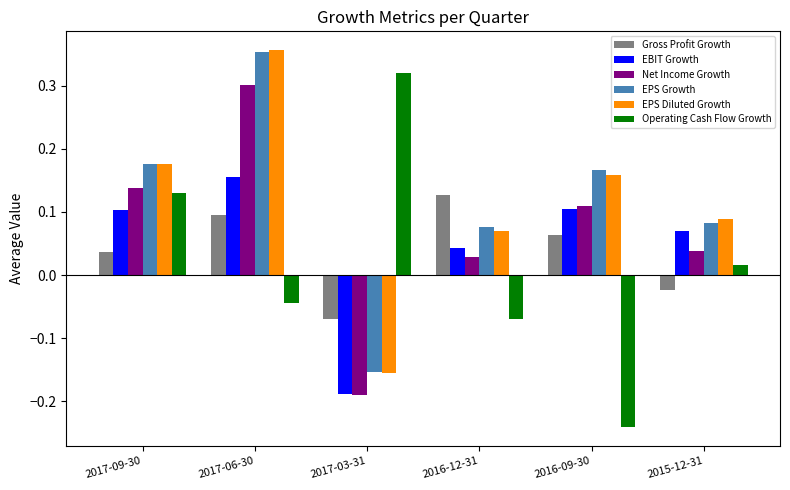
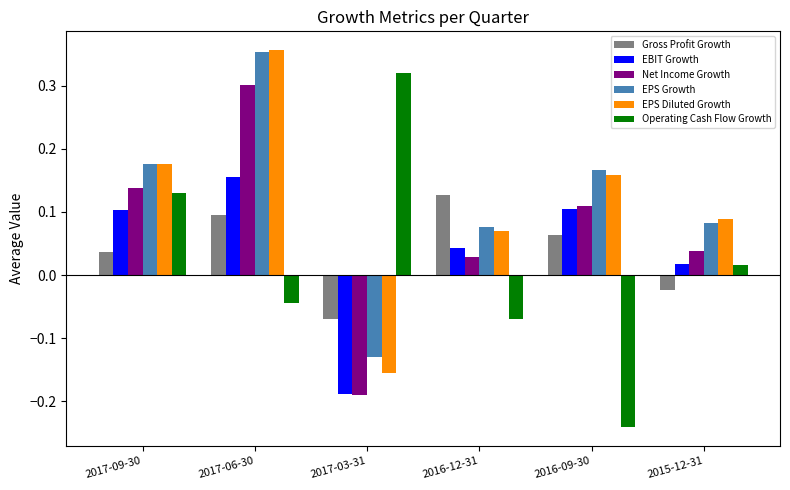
EPS Growth, 2017-03-31: -0.15 -> -0.13
EBIT Growth, 2015-12-31: 0.07 -> 0.02
